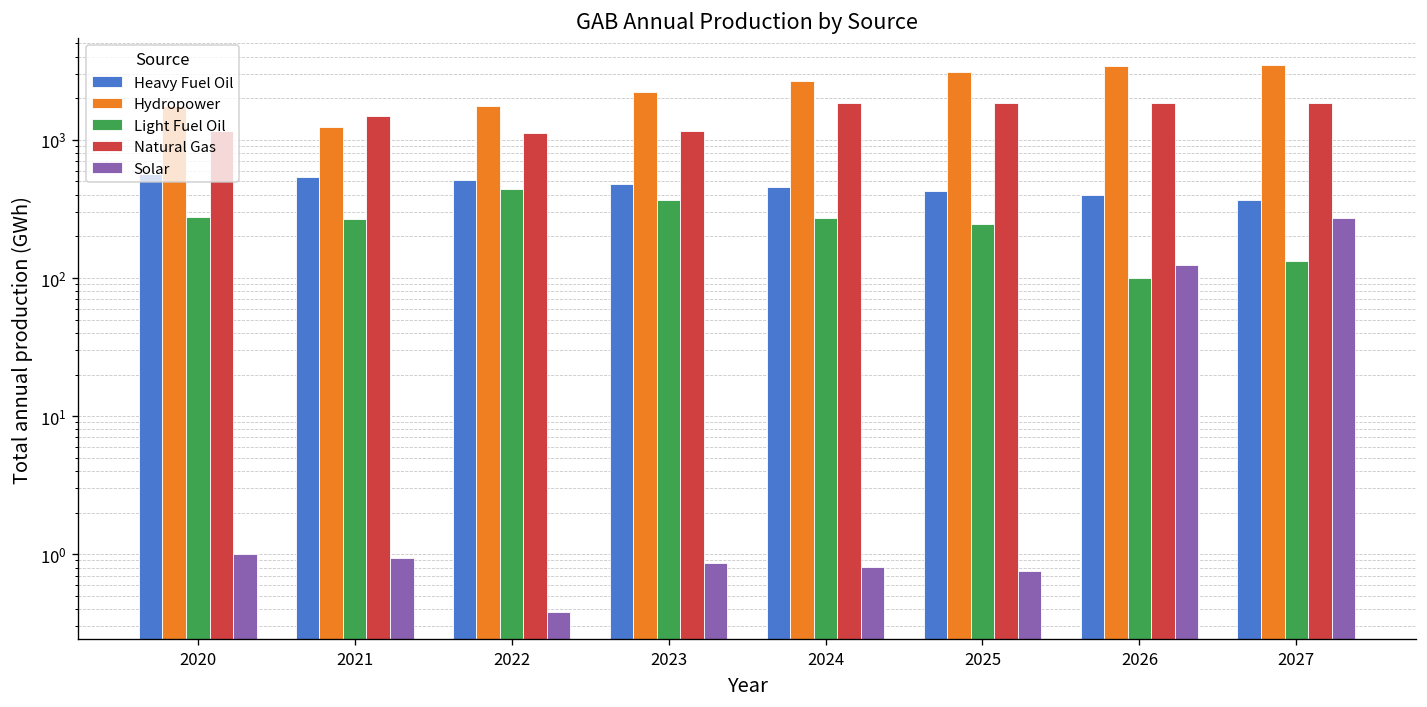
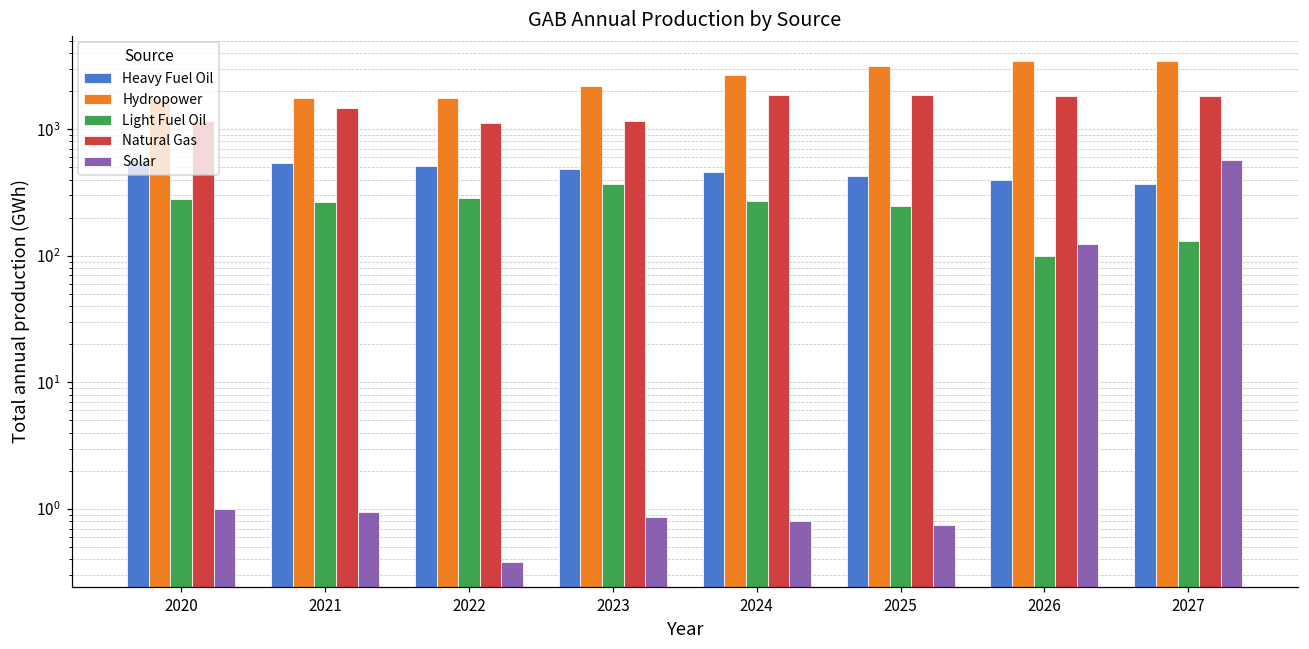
Hydropower, 2021: 1200 -> 1800
Light Fuel Oil, 2022: 440 -> 280
Solar, 2027: 270 -> 600
